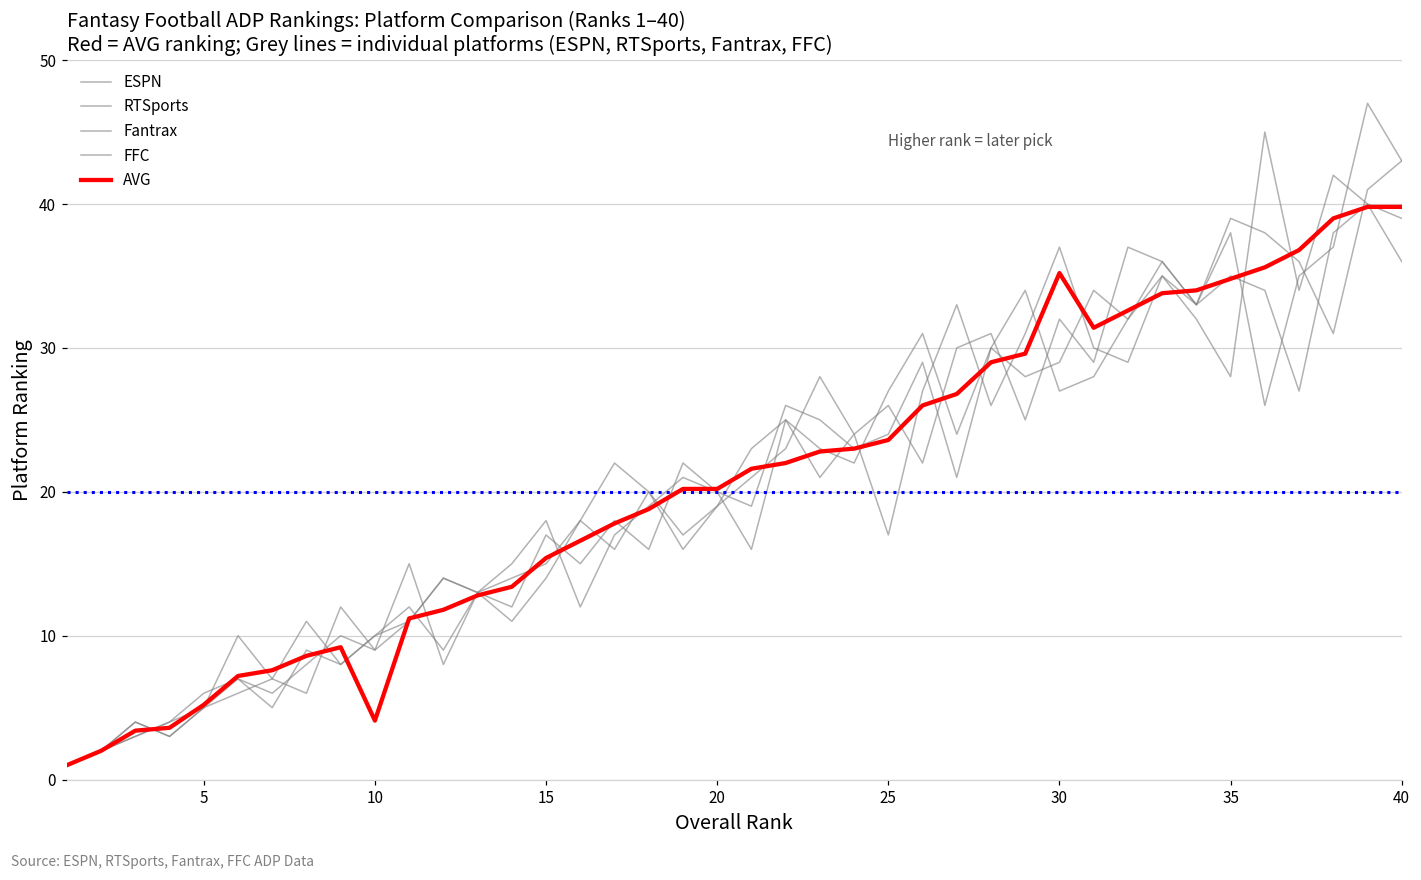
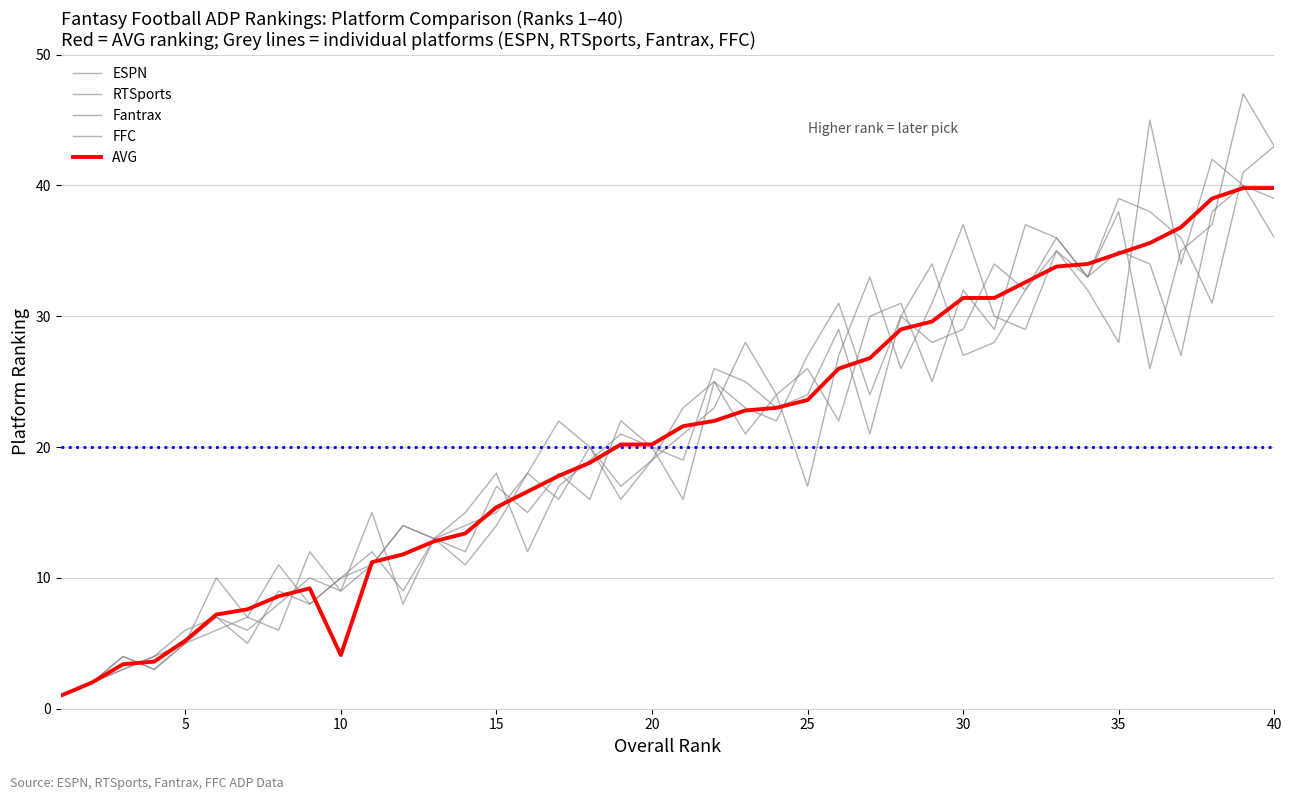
AVG, 30: 35.2 -> 31.4
